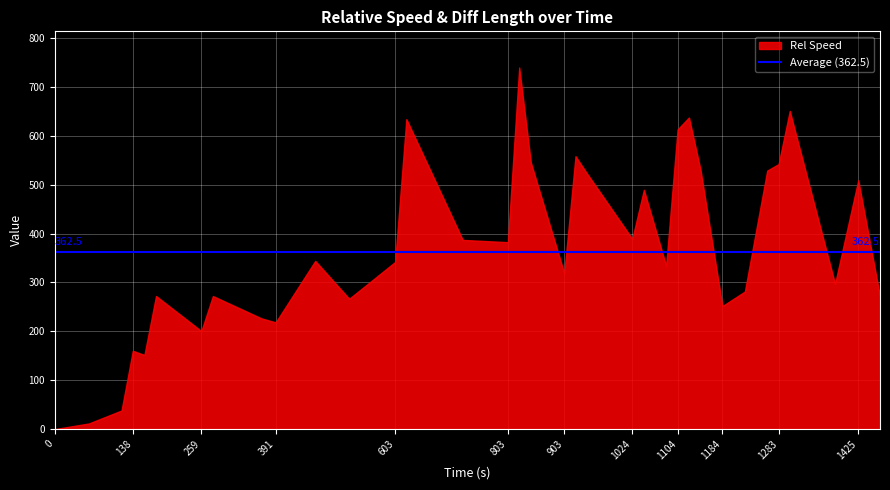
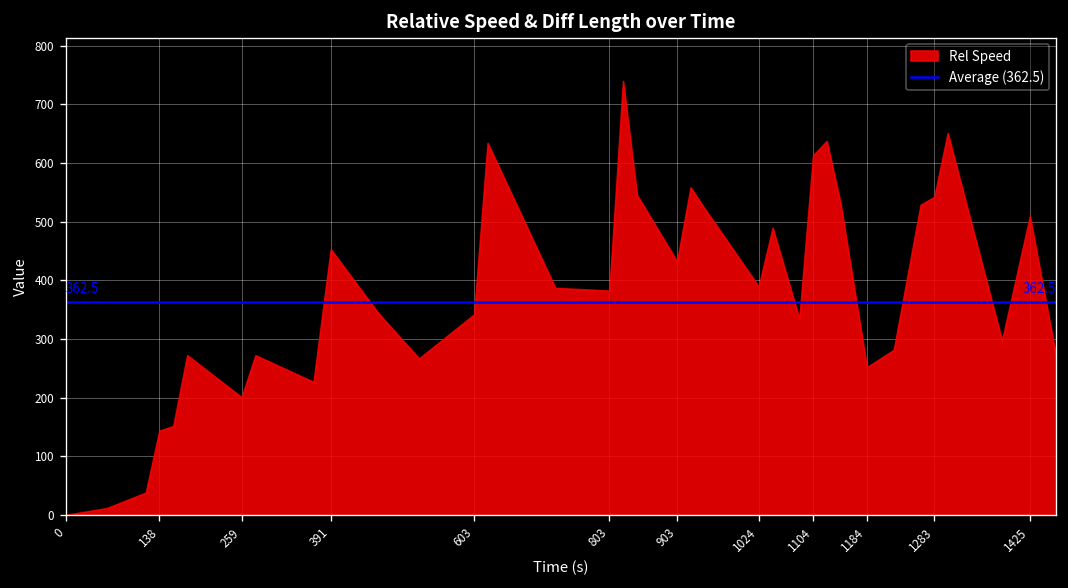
138: 160 -> 140
391: 220 -> 450
903: 320 -> 430
